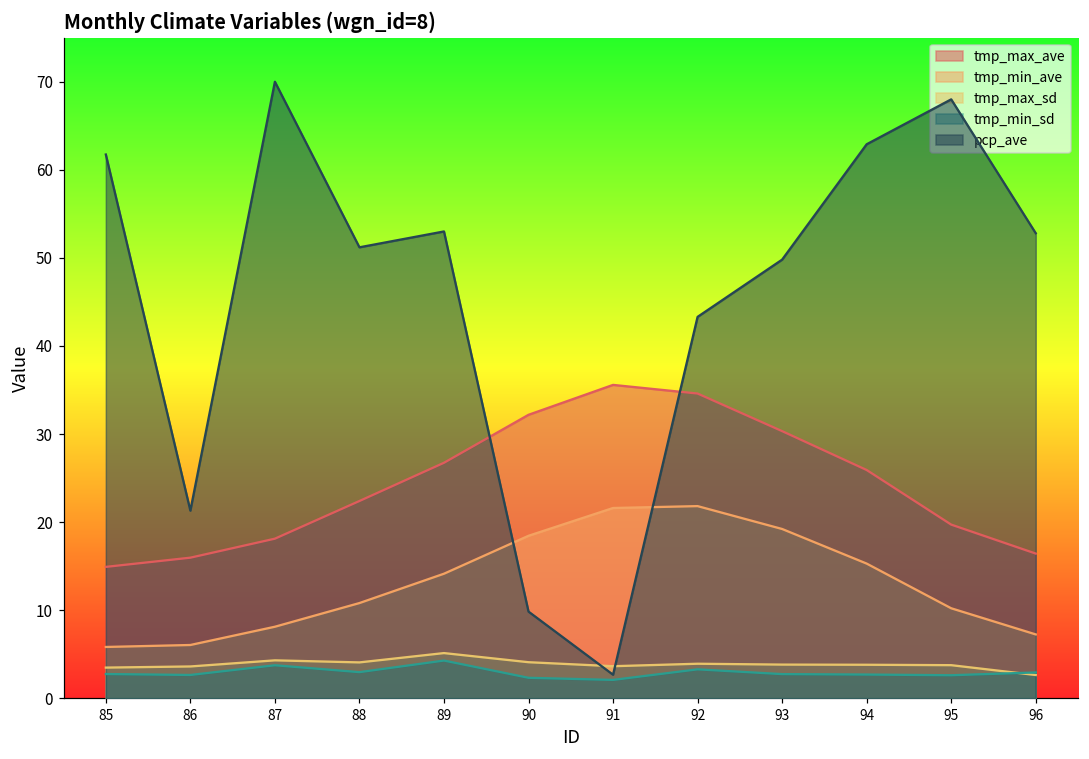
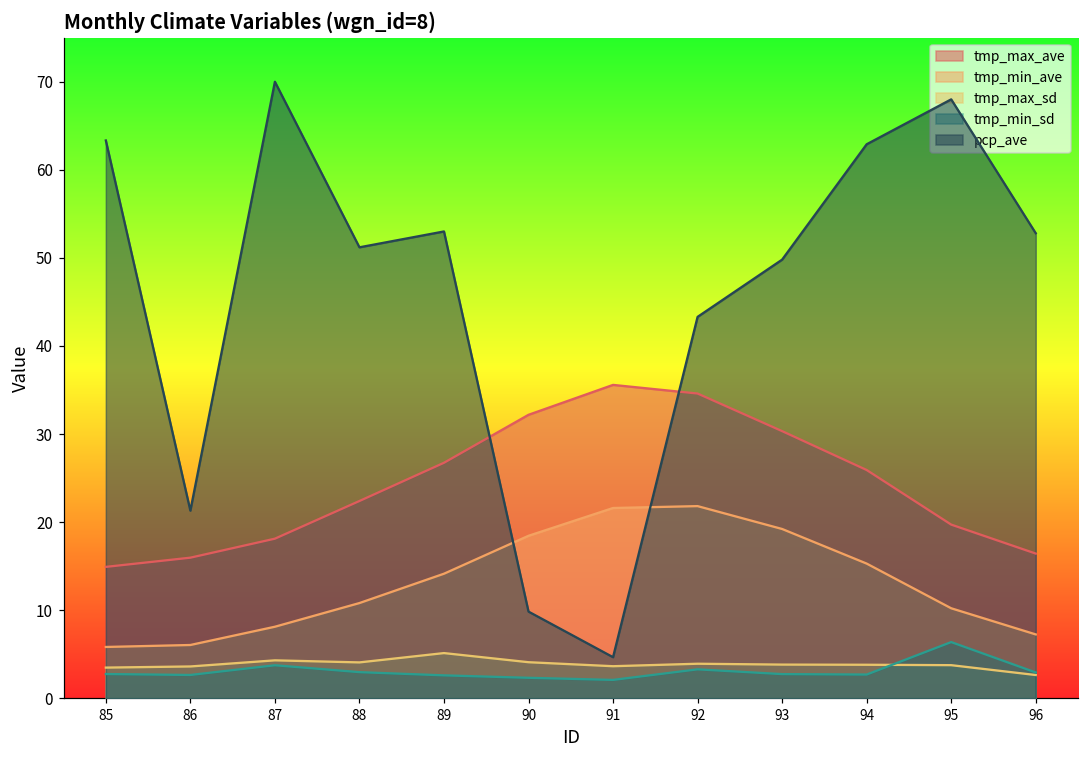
pcp_ave, 85: 62 -> 63
tmp_min_sd, 89: 4 -> 3
pcp_ave, 91: 3 -> 5
tmp_min_sd, 95: 3 -> 6
